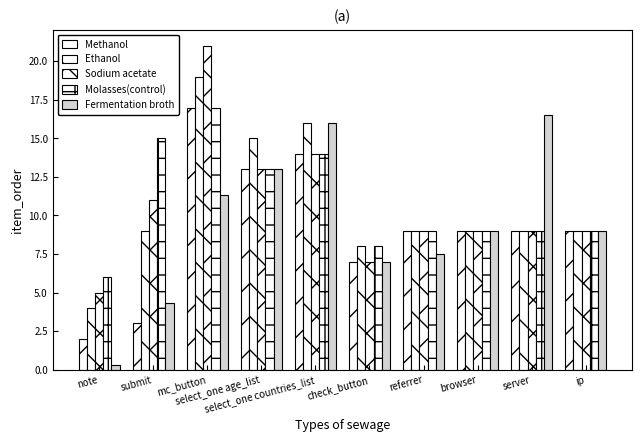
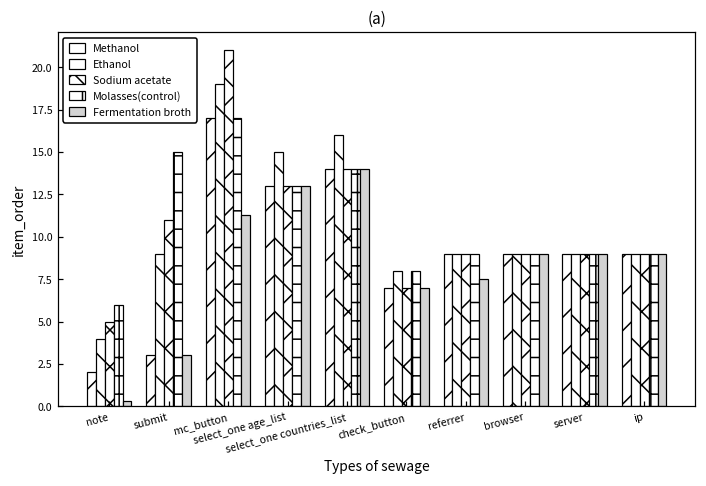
Fermentation broth, submit: 4.3 -> 3.0
Fermentation broth, select_one countries_list: 16 -> 14
Fermentation broth, server: 16.5 -> 9.0
